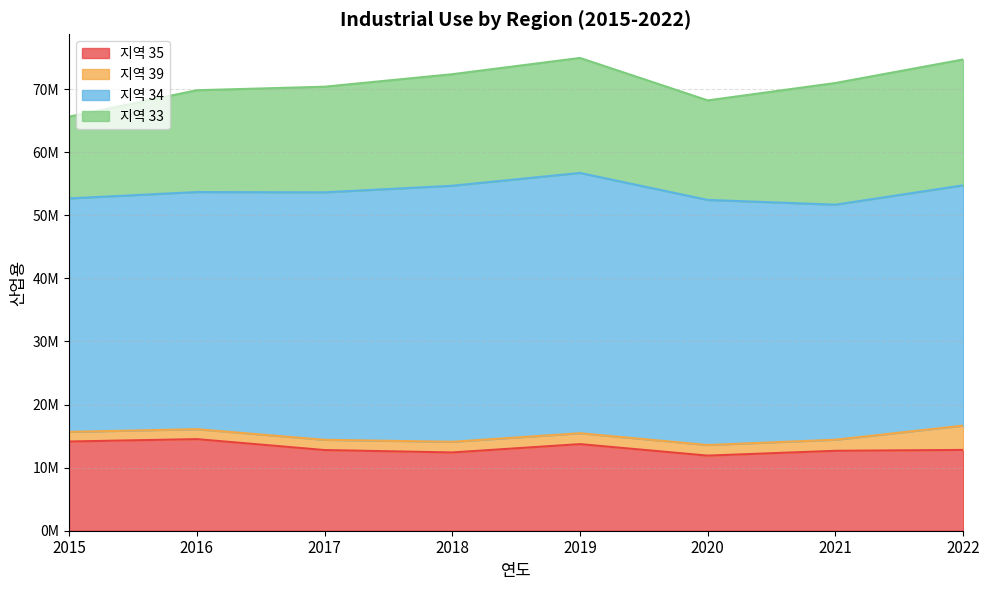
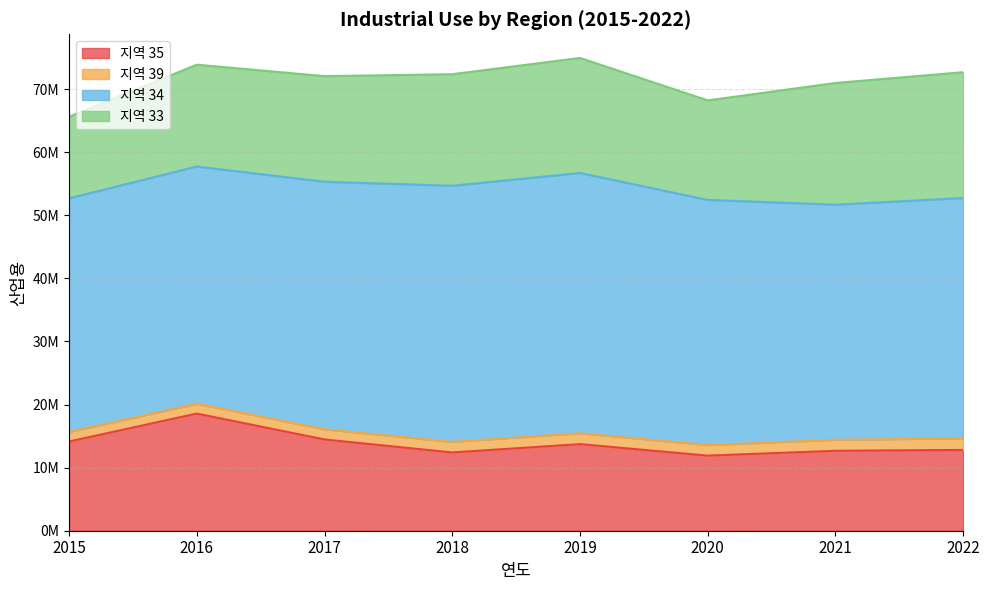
지역 35, 2016: 15000000 -> 19000000
지역 35, 2017: 13000000 -> 14000000
지역 39, 2022: 4000000 -> 2000000
